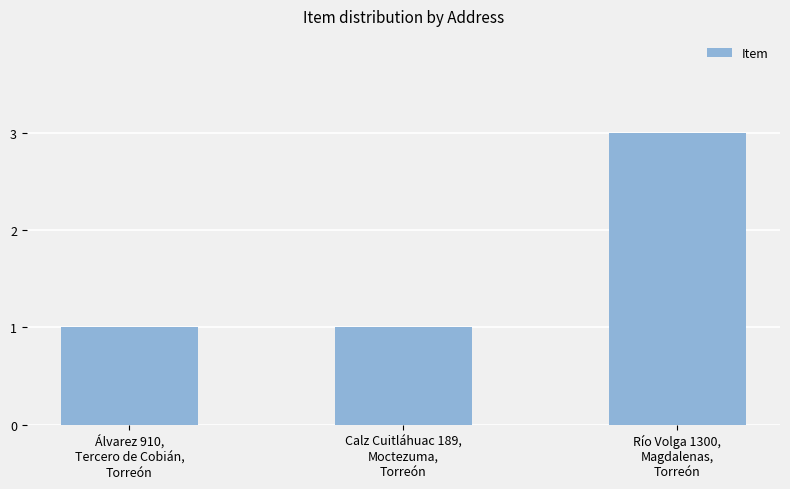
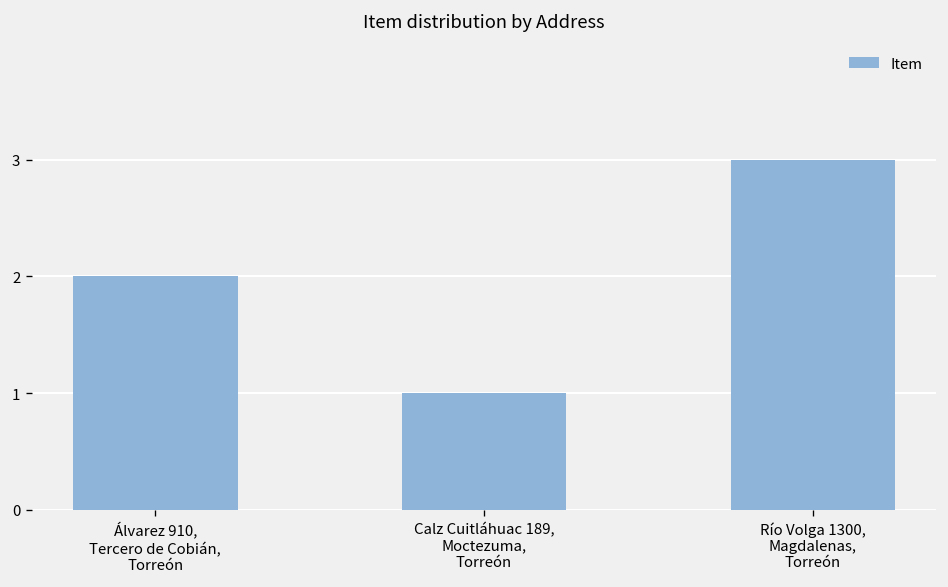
Álvarez 910, Tercero de Cobián, Torreón: 1 -> 2
